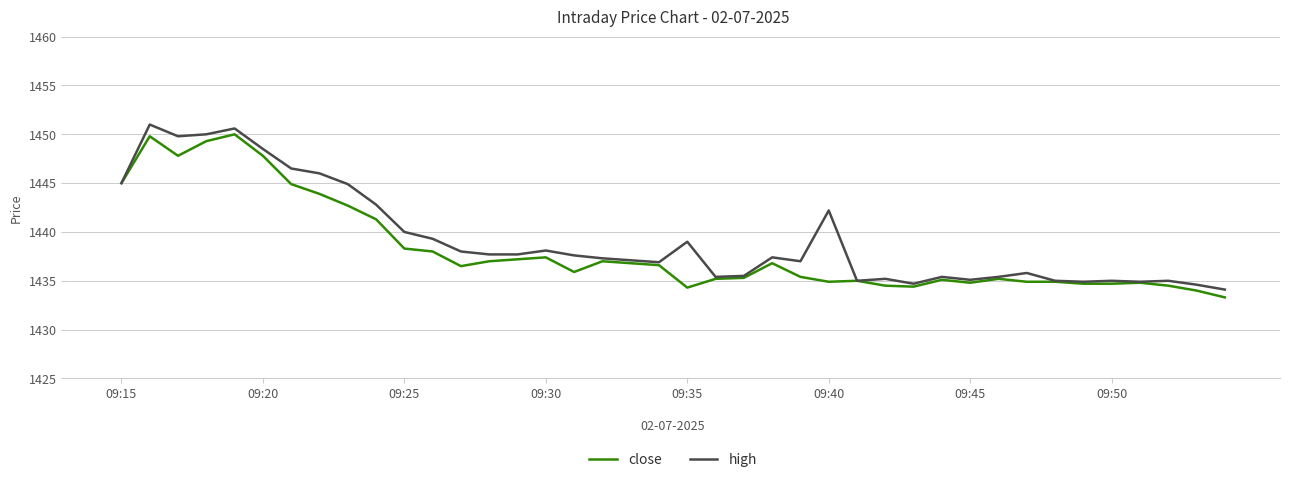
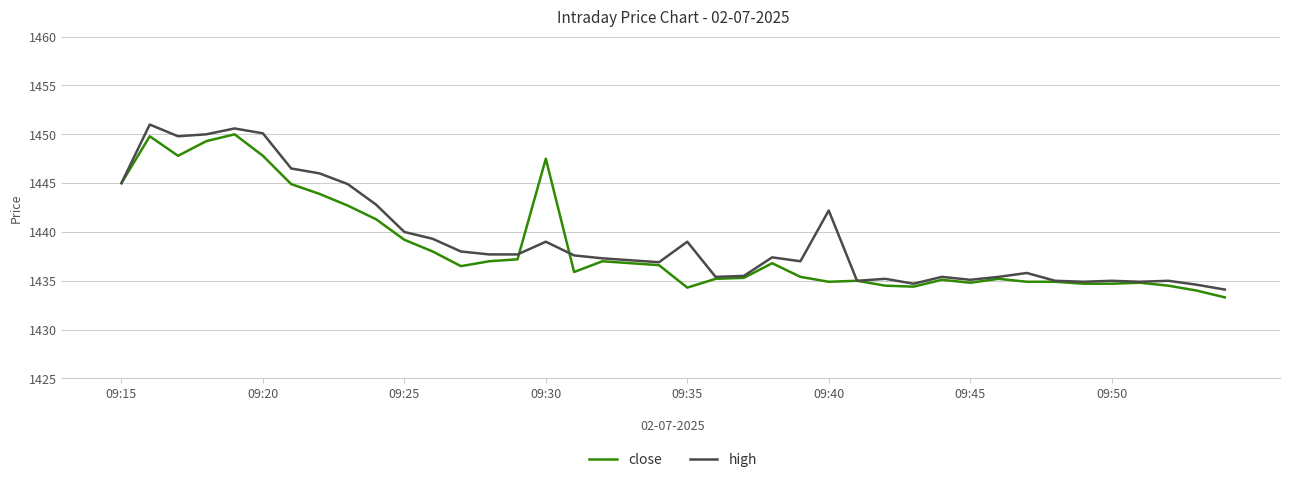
high, 09:20: 1449 -> 1450
close, 09:25: 1438 -> 1439
close, 09:30: 1437 -> 1448
high, 09:30: 1438 -> 1439
